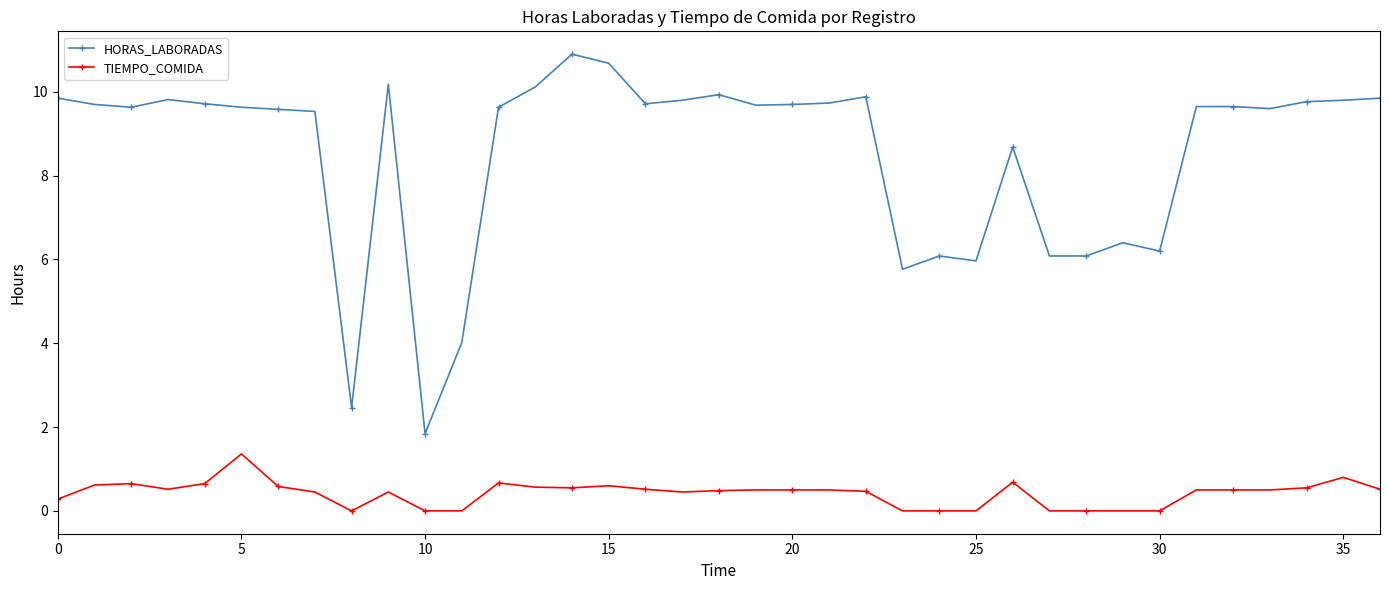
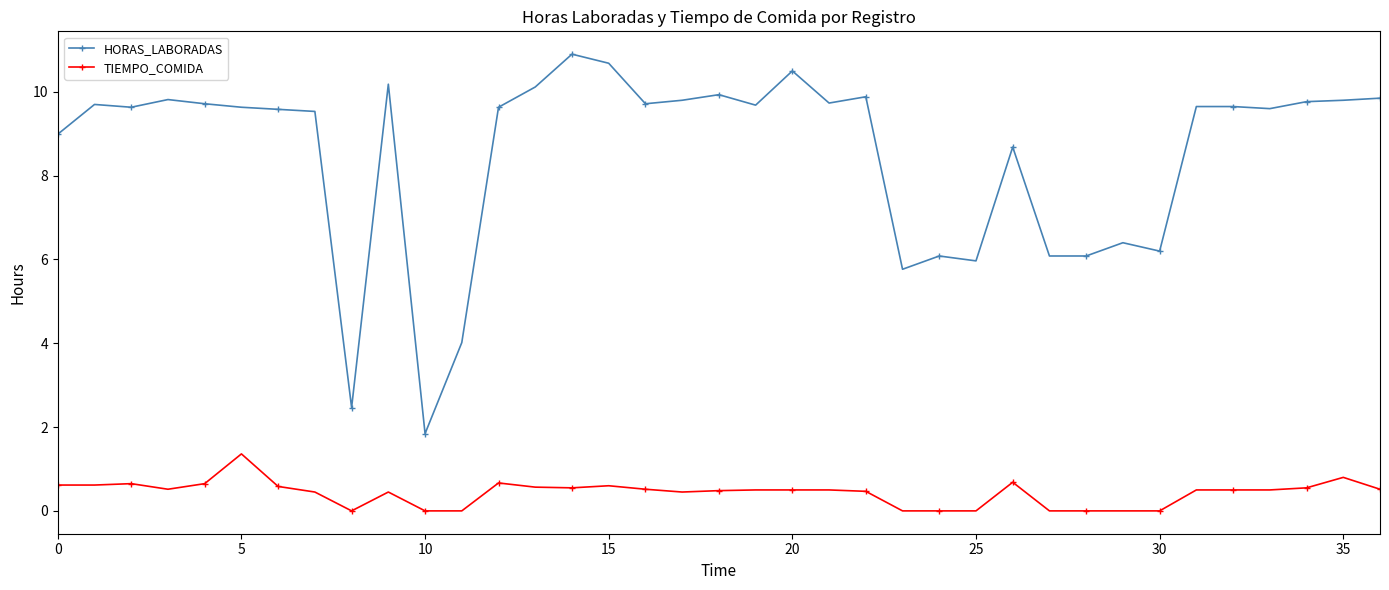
HORAS_LABORADAS, 0: 9.9 -> 9.0
TIEMPO_COMIDA, 0: 0.3 -> 0.6
HORAS_LABORADAS, 20: 9.7 -> 10.5
